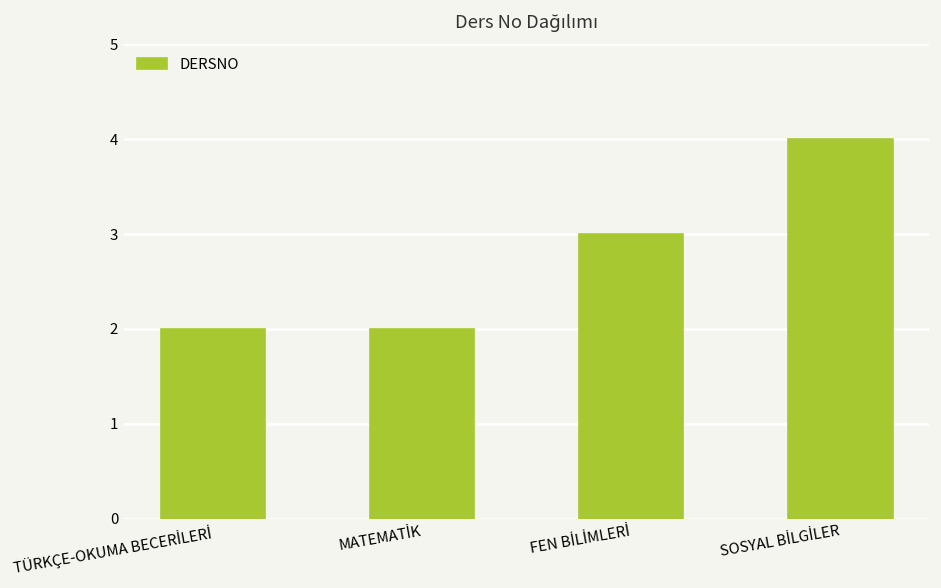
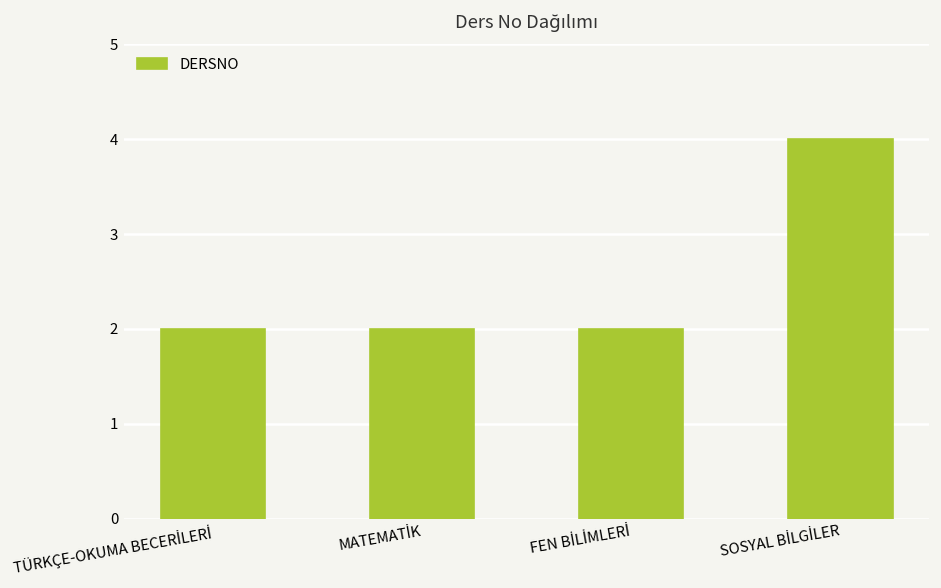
FEN BİLİMLERİ: 3 -> 2
